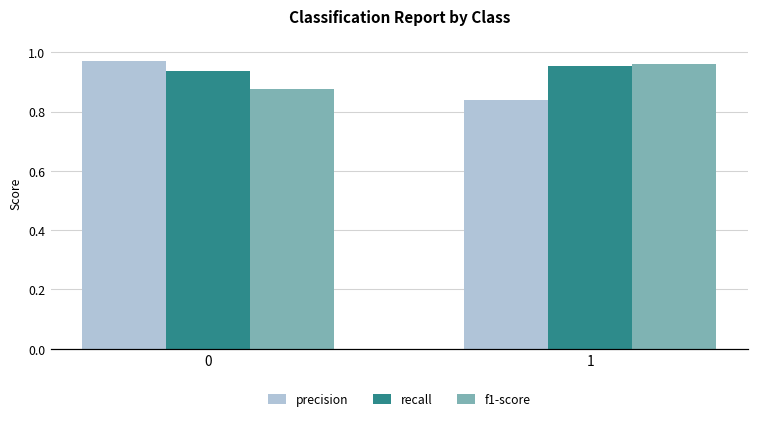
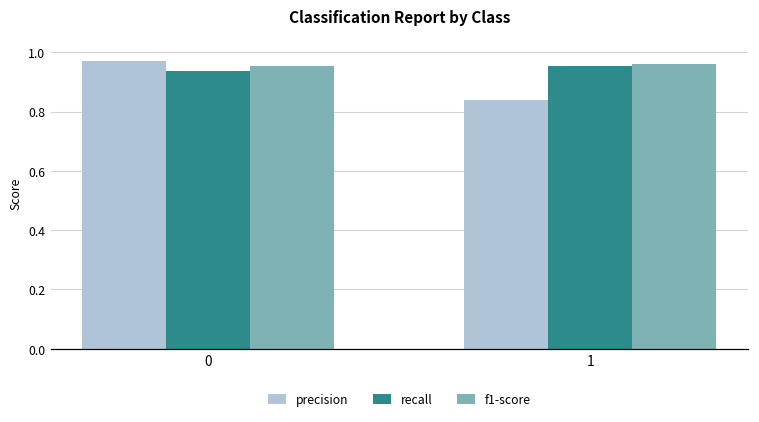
f1-score, 0: 0.88 -> 0.95
